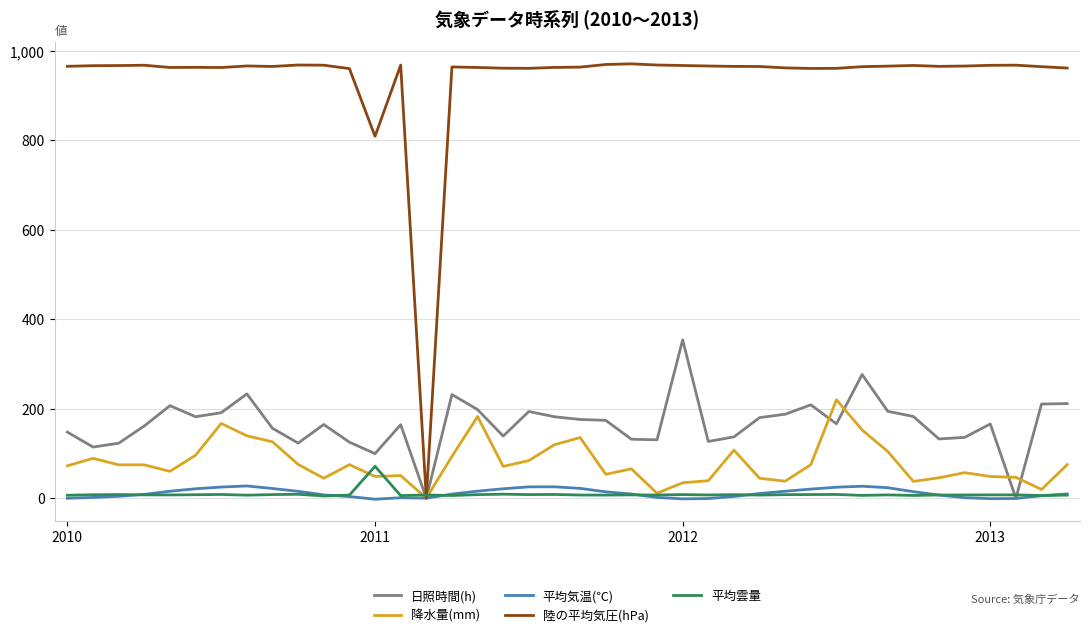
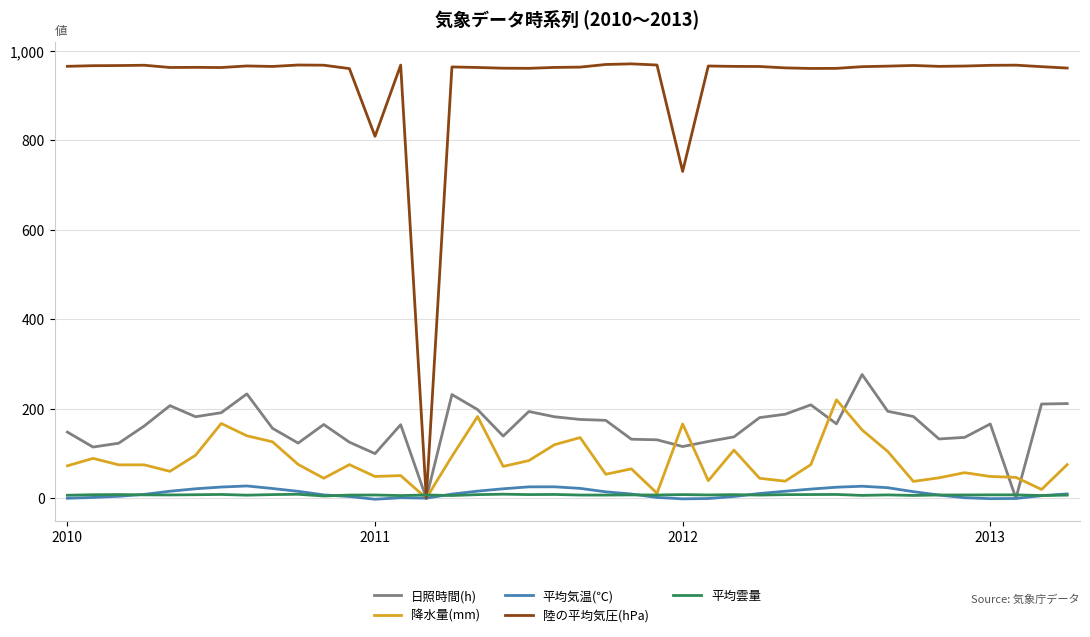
平均雲量, 2011: 70 -> 10
日照時間(h), 2012: 350 -> 120
降水量(mm), 2012: 30 -> 170
陸の平均気圧(hPa), 2012: 970 -> 730
